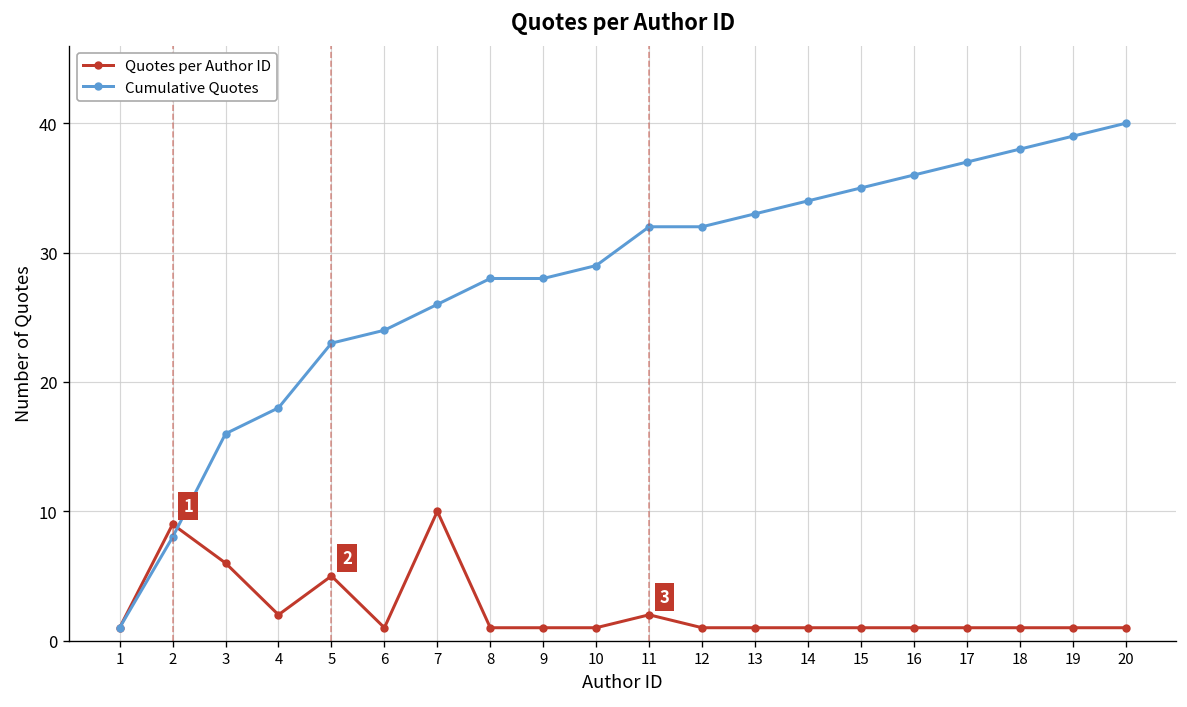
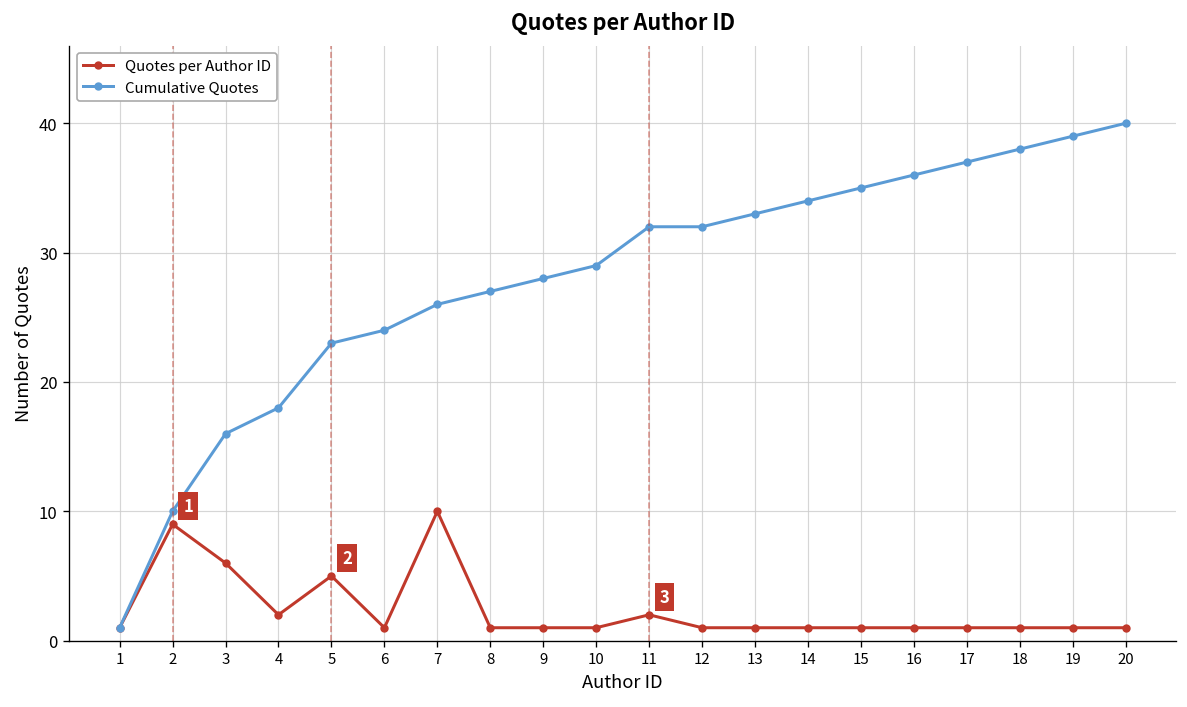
Cumulative Quotes, 2: 8 -> 10
Cumulative Quotes, 8: 28 -> 27
